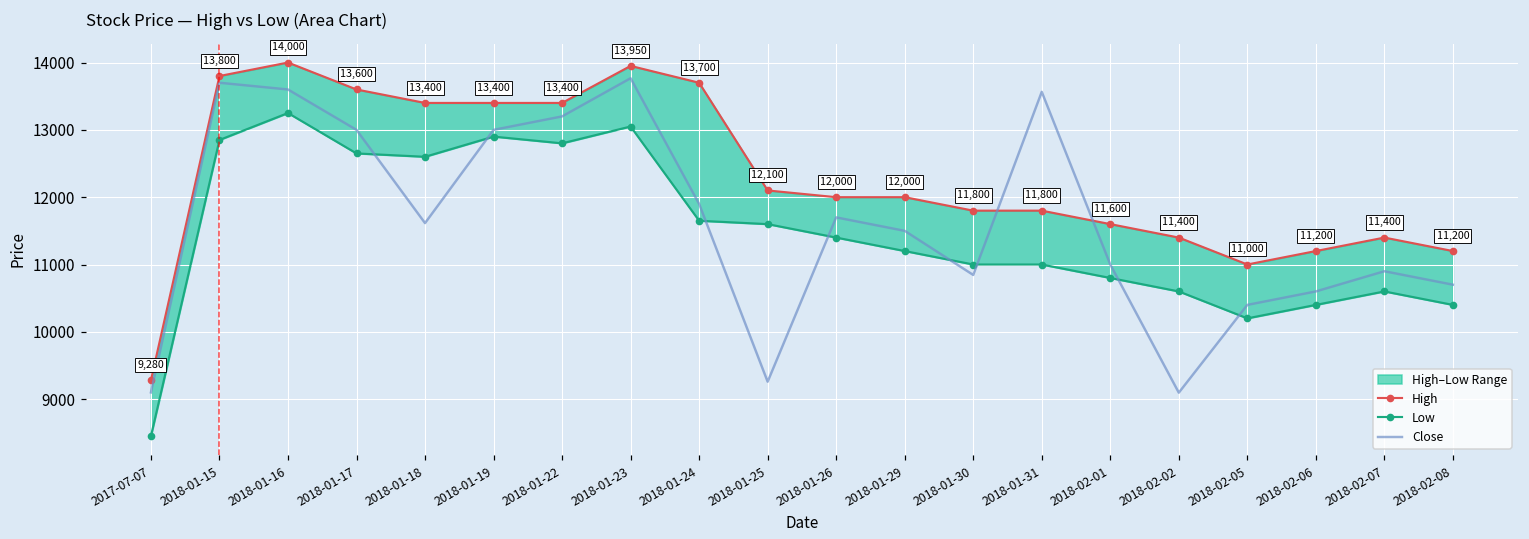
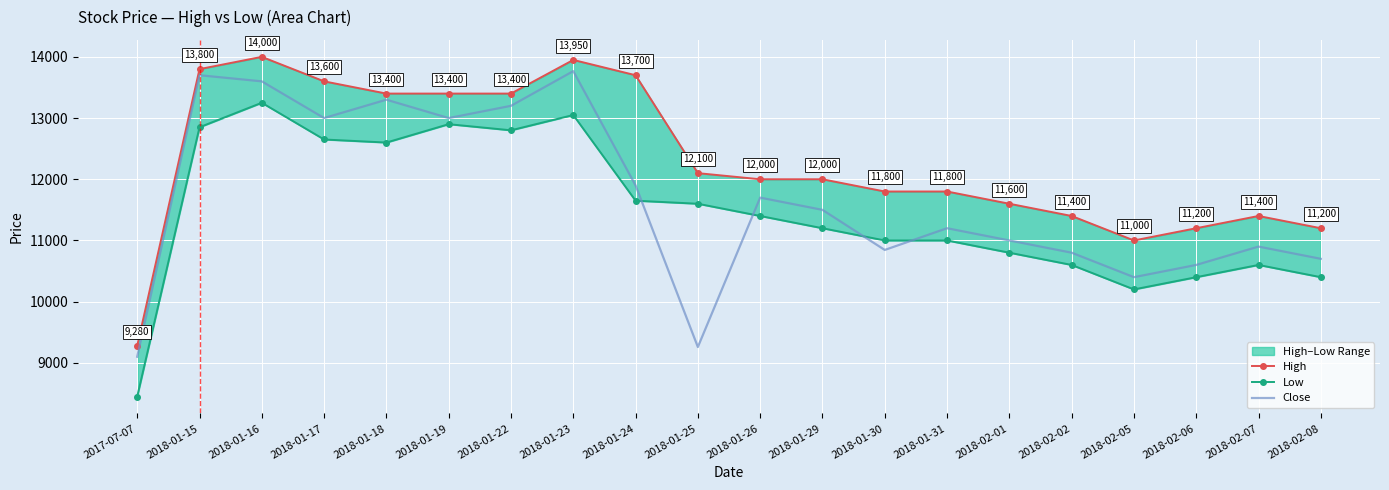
Close, 2018-01-18: 11600 -> 13300
Close, 2018-01-31: 13600 -> 11200
Close, 2018-02-02: 9100 -> 10800
